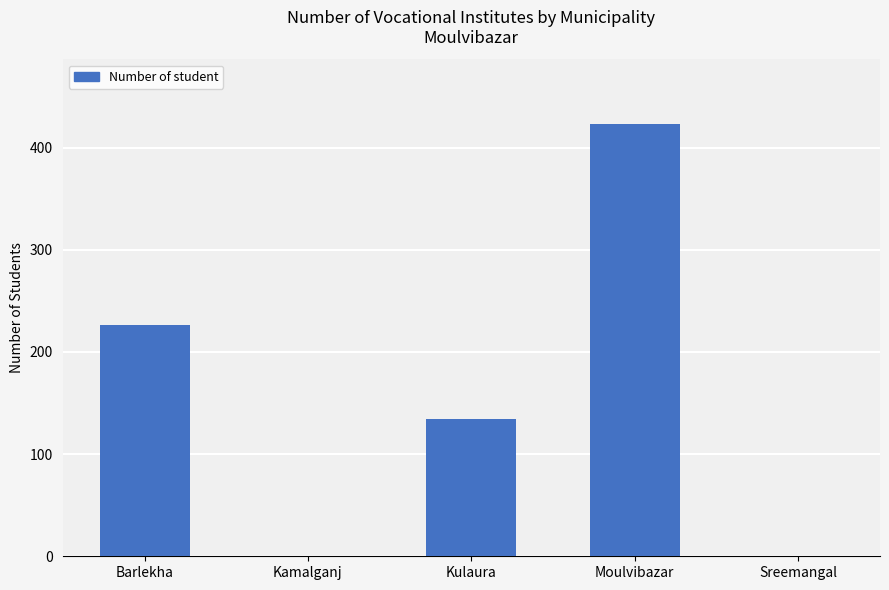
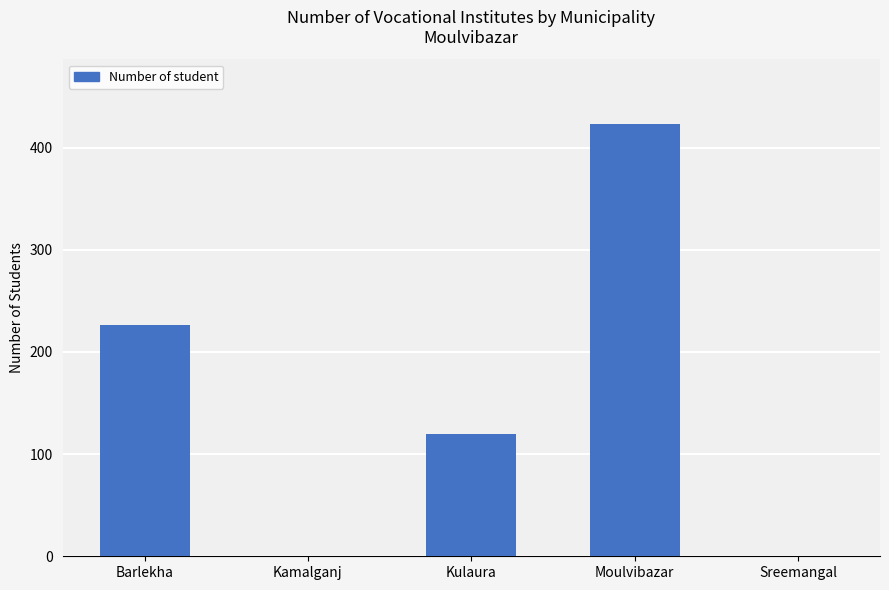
Kulaura: 134 -> 120
